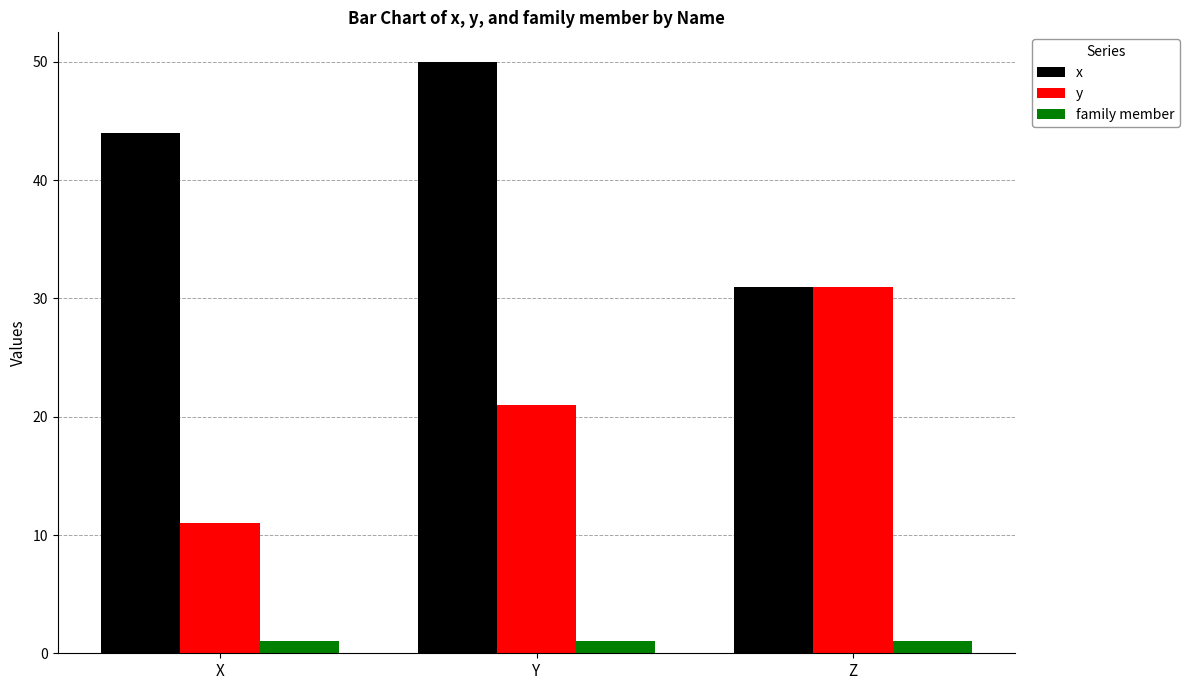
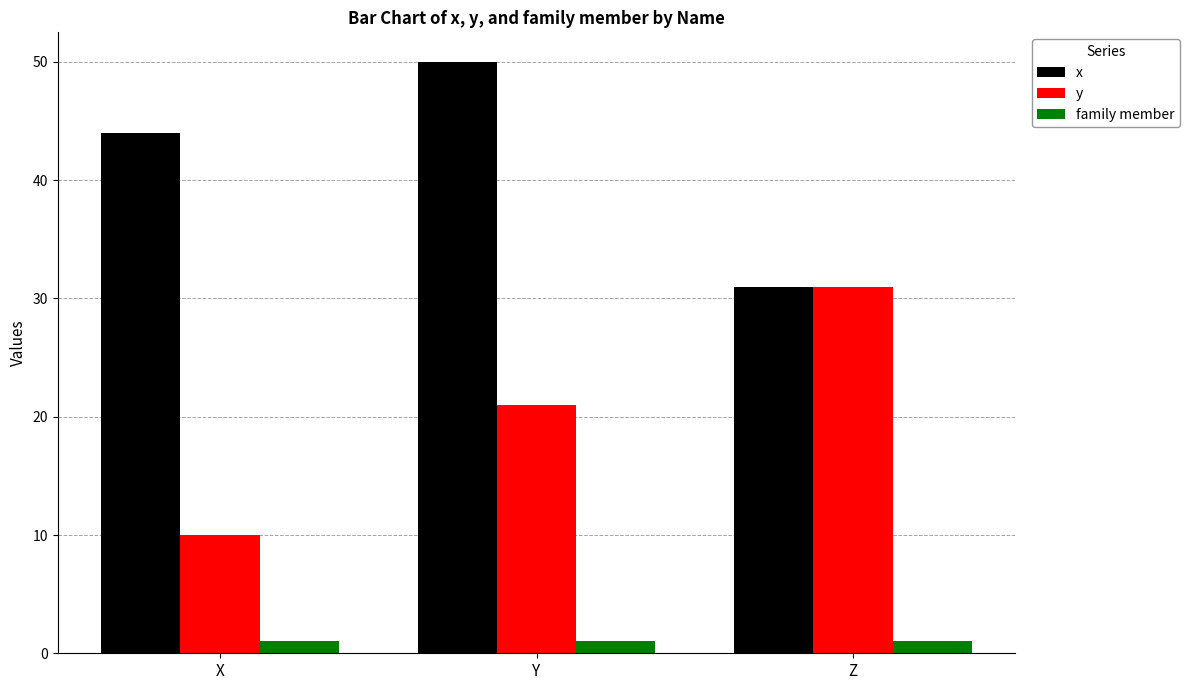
y, X: 11 -> 10
